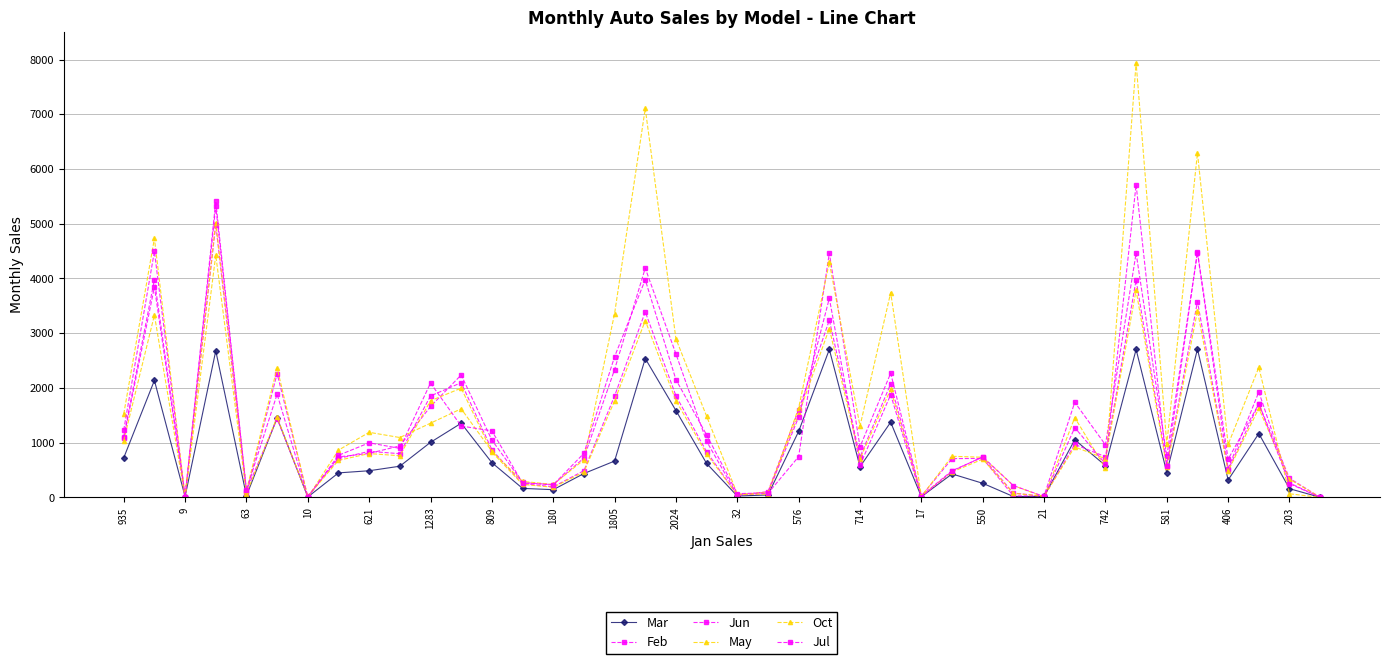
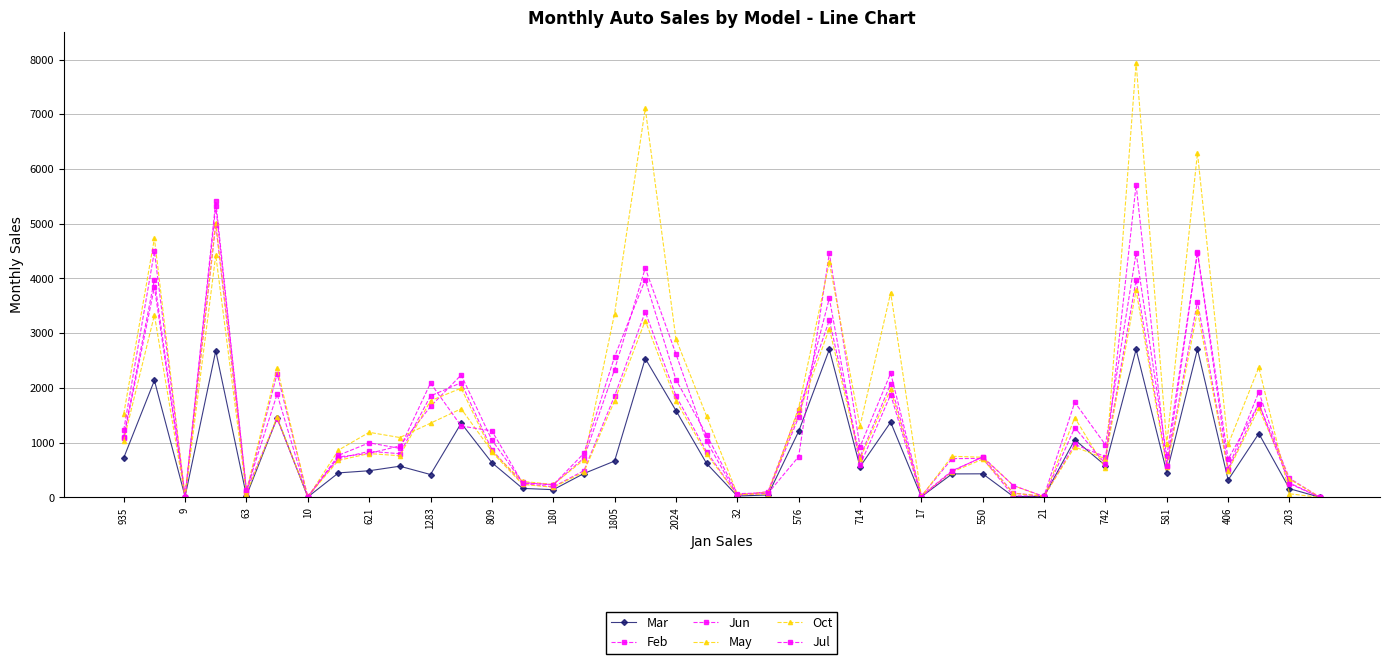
Mar, 1283: 1000 -> 400
Mar, 550: 300 -> 400
